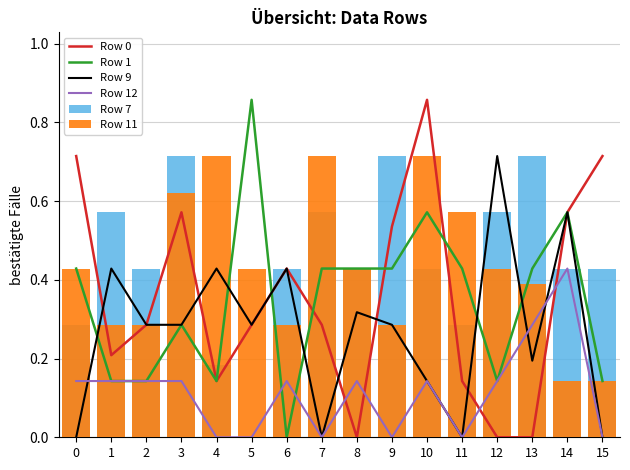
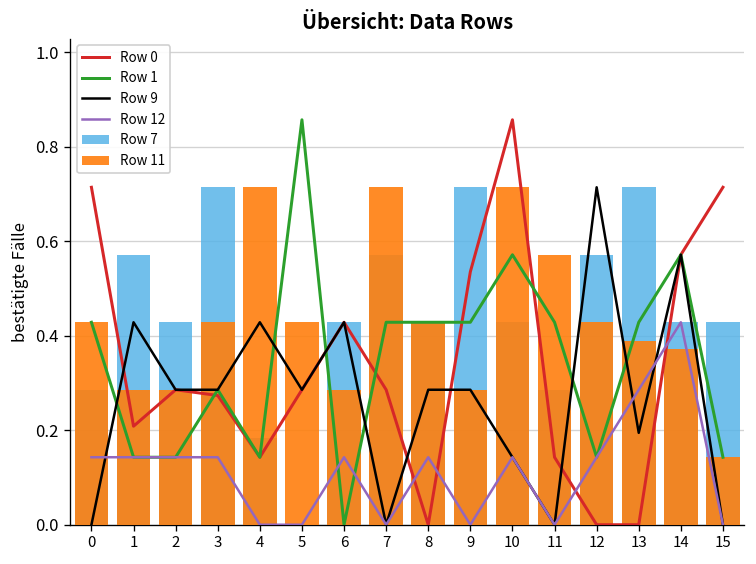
Row 0, 3: 0.57 -> 0.27
Row 11, 3: 0.62 -> 0.43
Row 9, 8: 0.32 -> 0.29
Row 11, 14: 0.14 -> 0.37
